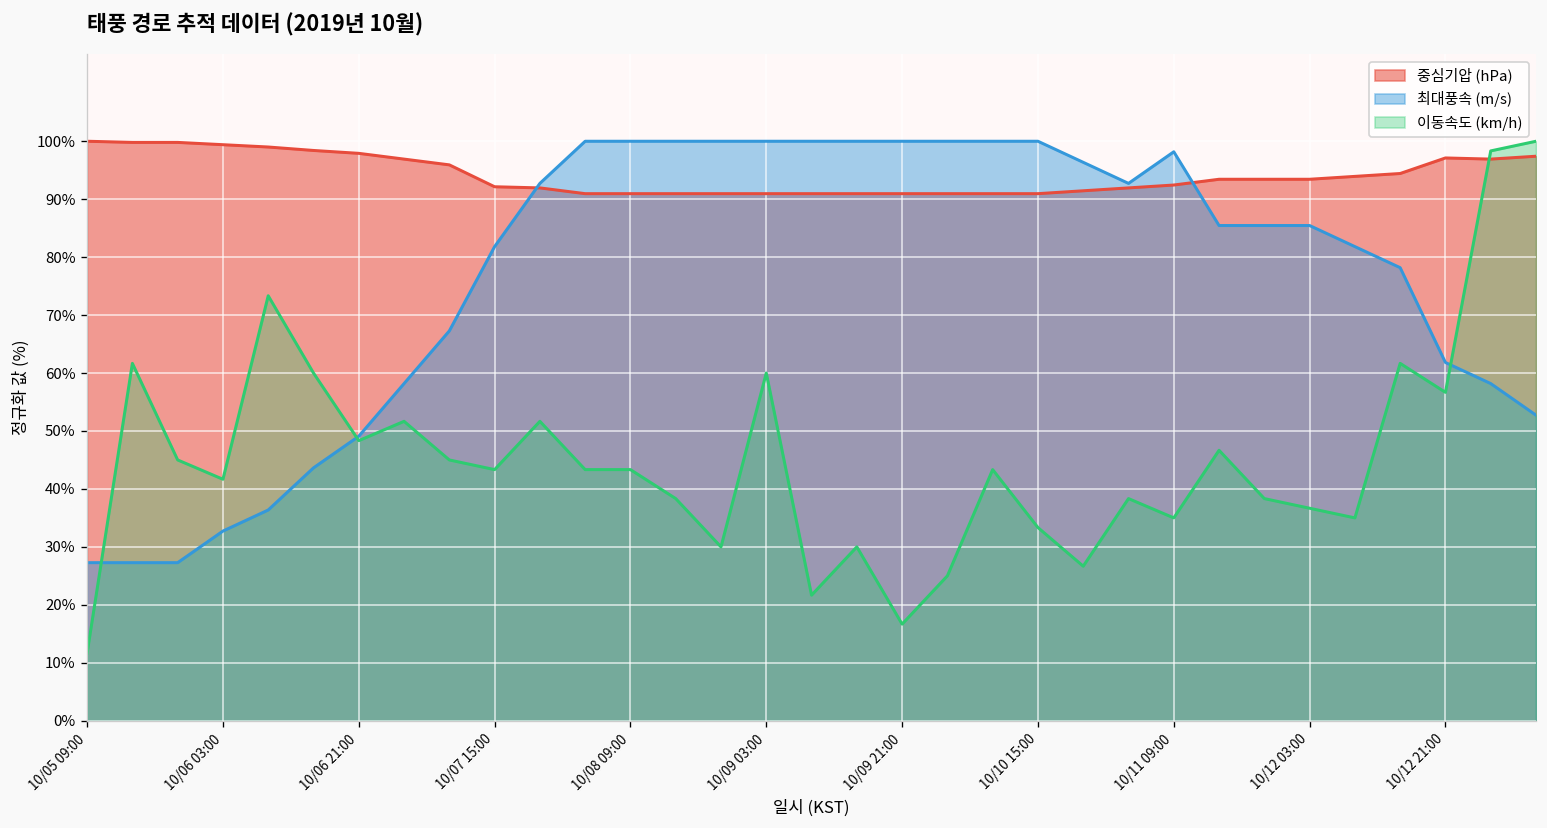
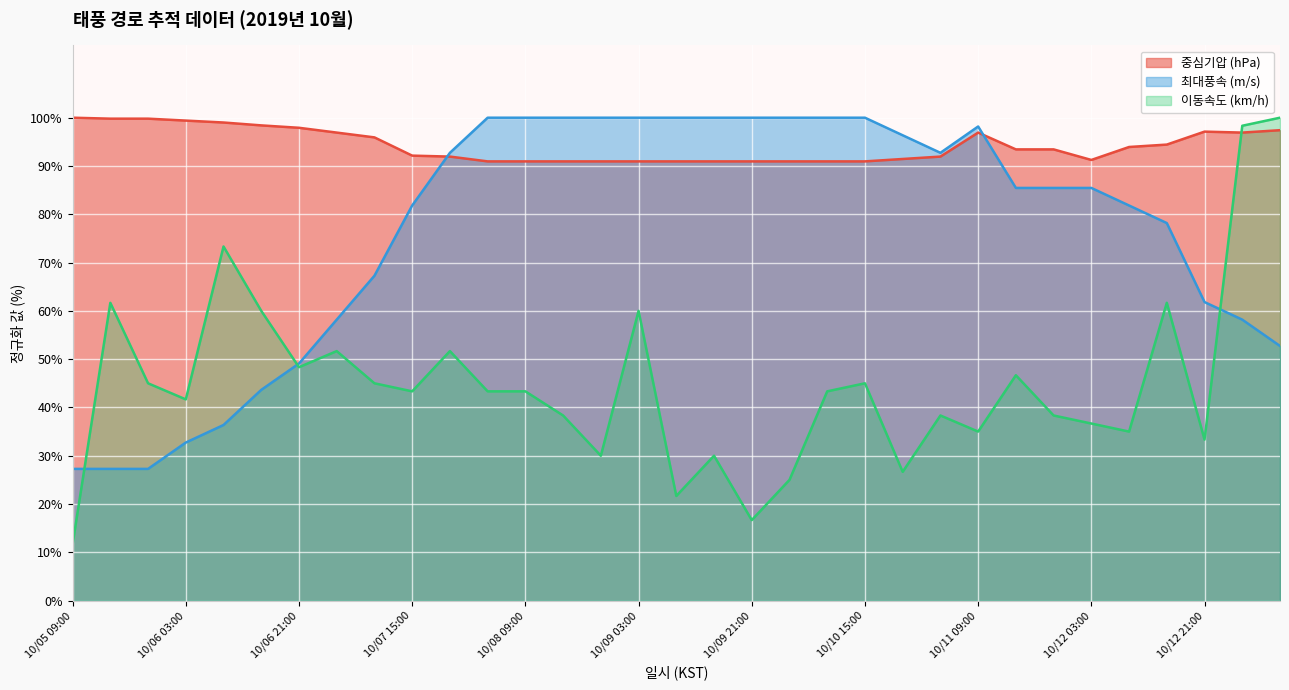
이동속도 (km/h), 10/10 15:00: 33% -> 45%
중심기압 (hPa), 10/11 09:00: 92% -> 97%
중심기압 (hPa), 10/12 03:00: 93% -> 91%
이동속도 (km/h), 10/12 21:00: 57% -> 33%
